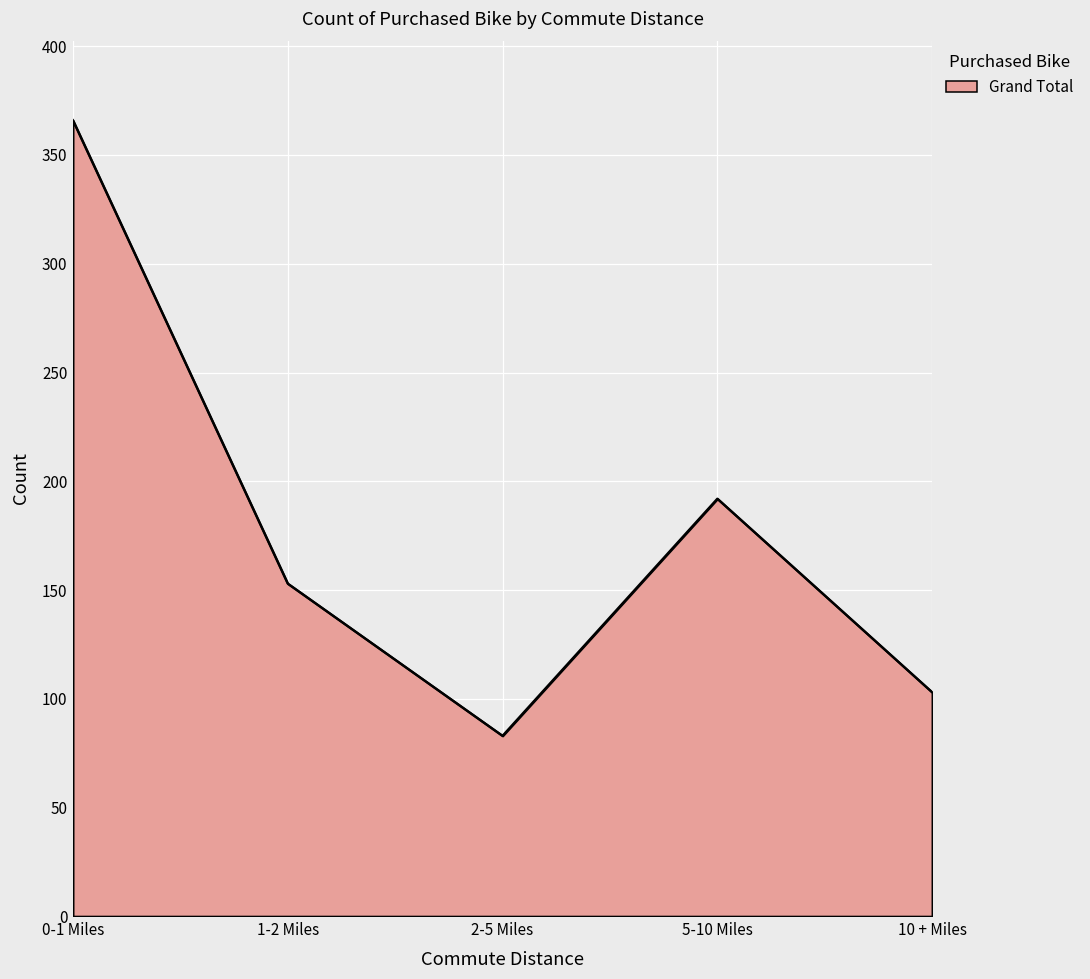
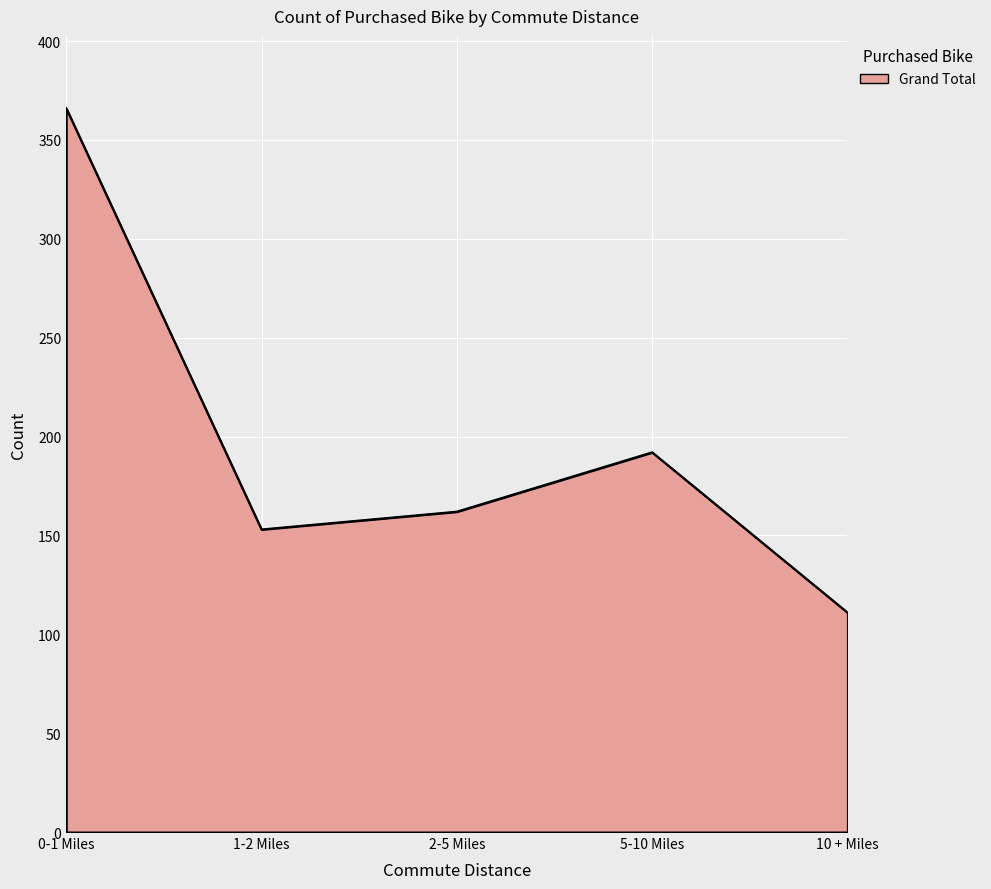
Grand Total, 2-5 Miles: 83 -> 162
Grand Total, 10 + Miles: 103 -> 111
